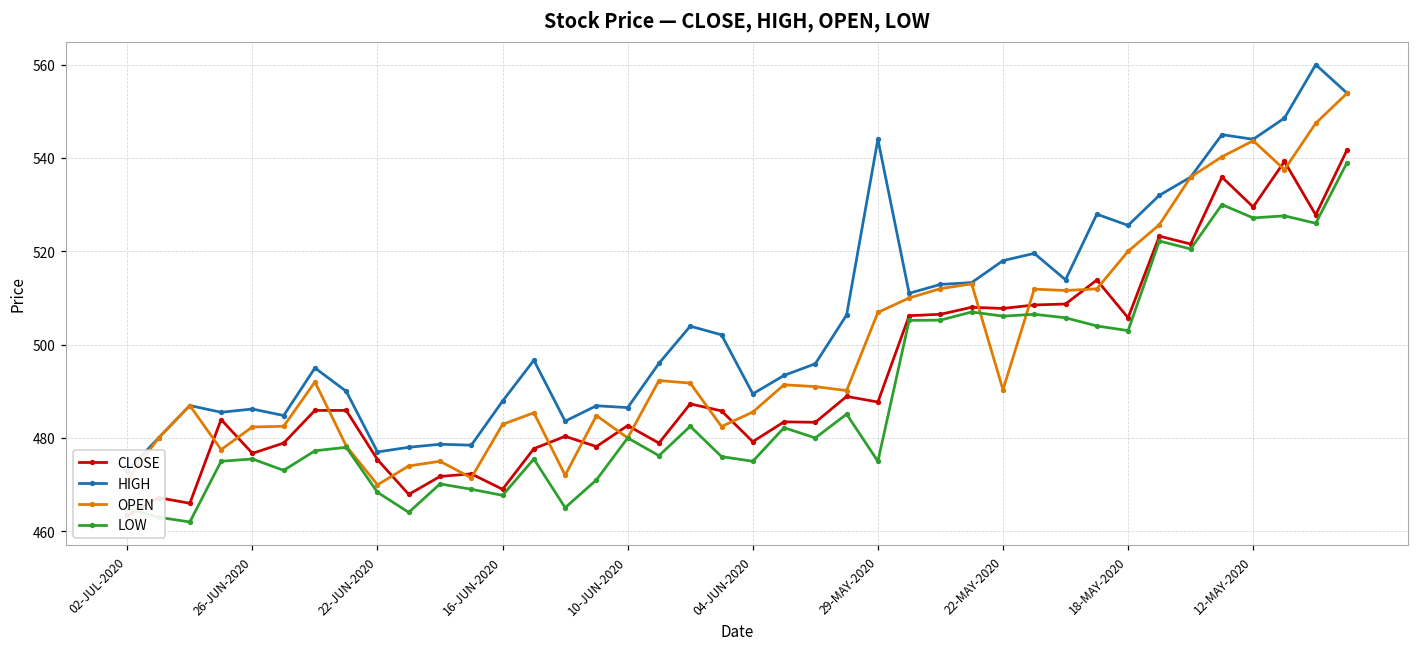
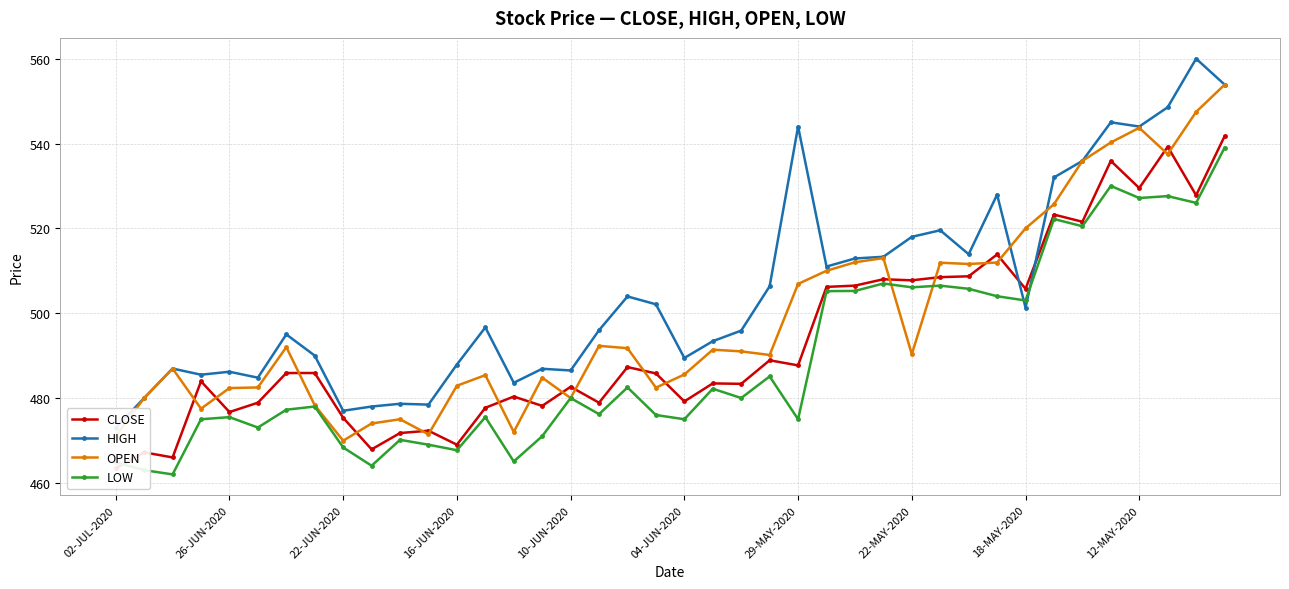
HIGH, 18-MAY-2020: 526 -> 501
